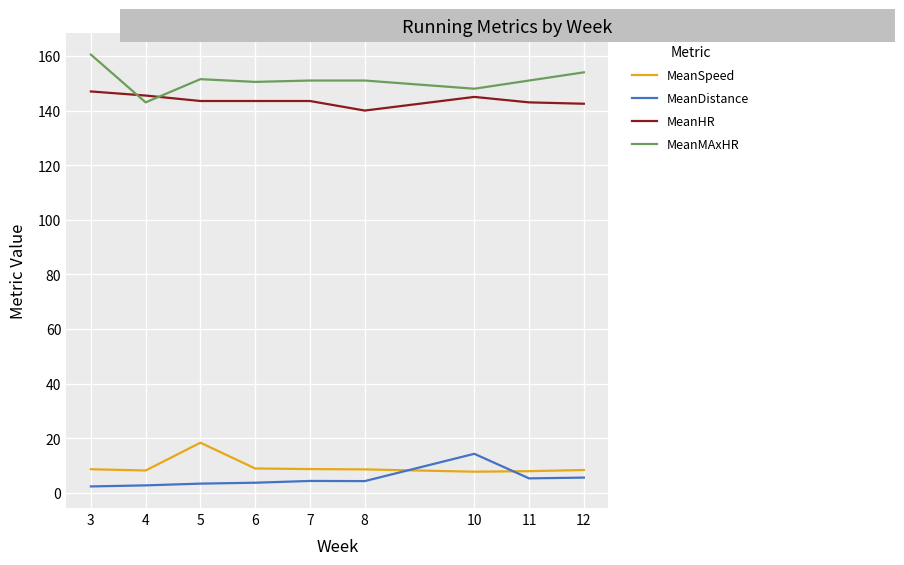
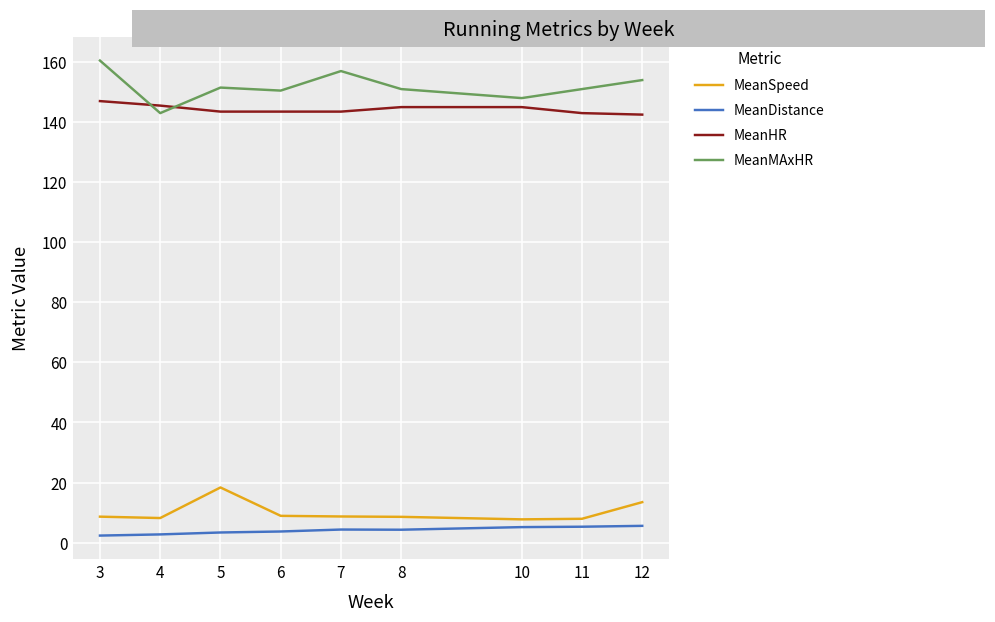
MeanMAxHR, 7: 151 -> 157
MeanHR, 8: 140 -> 145
MeanDistance, 10: 14 -> 5
MeanSpeed, 12: 8 -> 13
